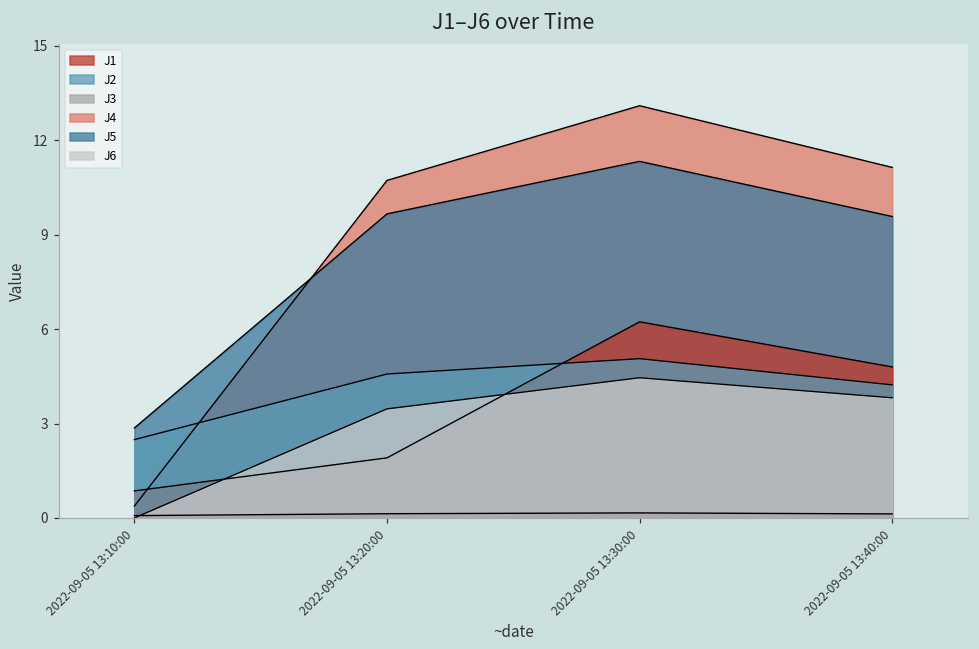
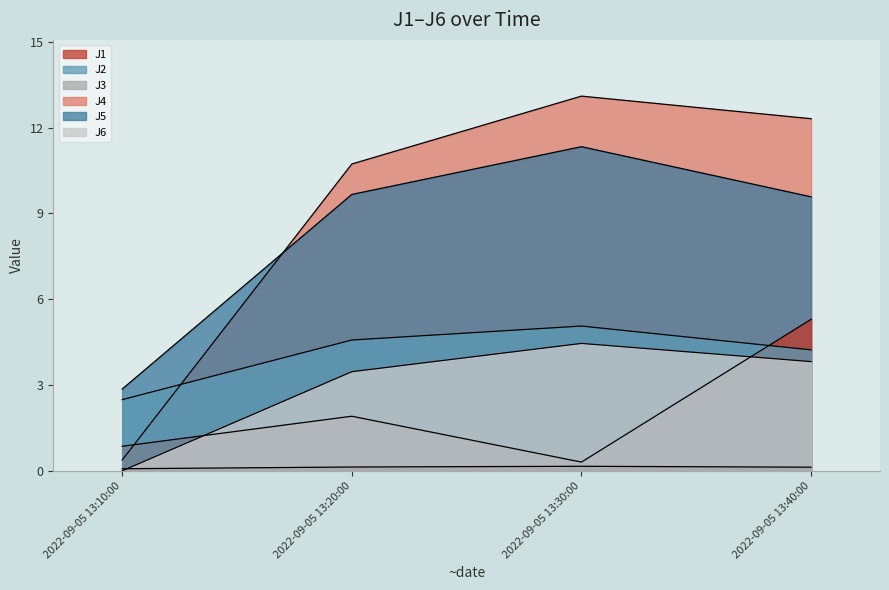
J1, 2022-09-05 13:30:00: 6.2 -> 0.3
J4, 2022-09-05 13:40:00: 11.1 -> 12.3
J1, 2022-09-05 13:40:00: 4.8 -> 5.3
